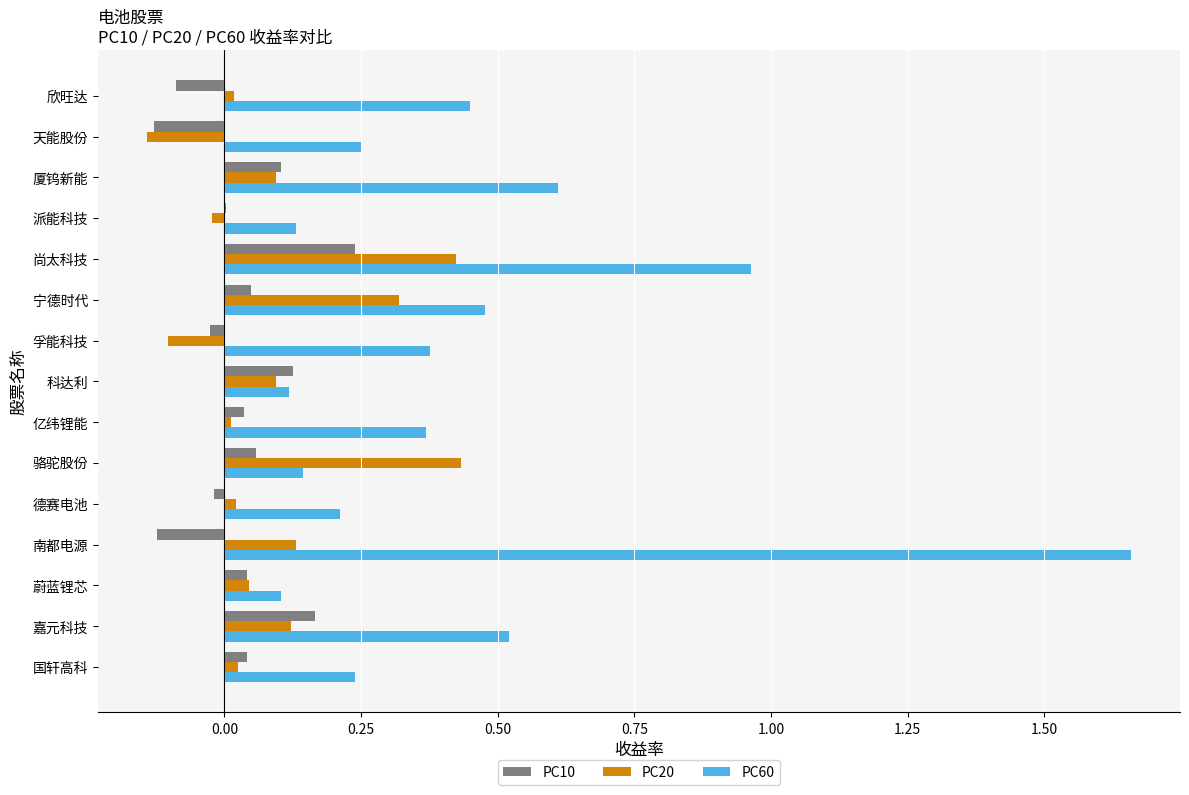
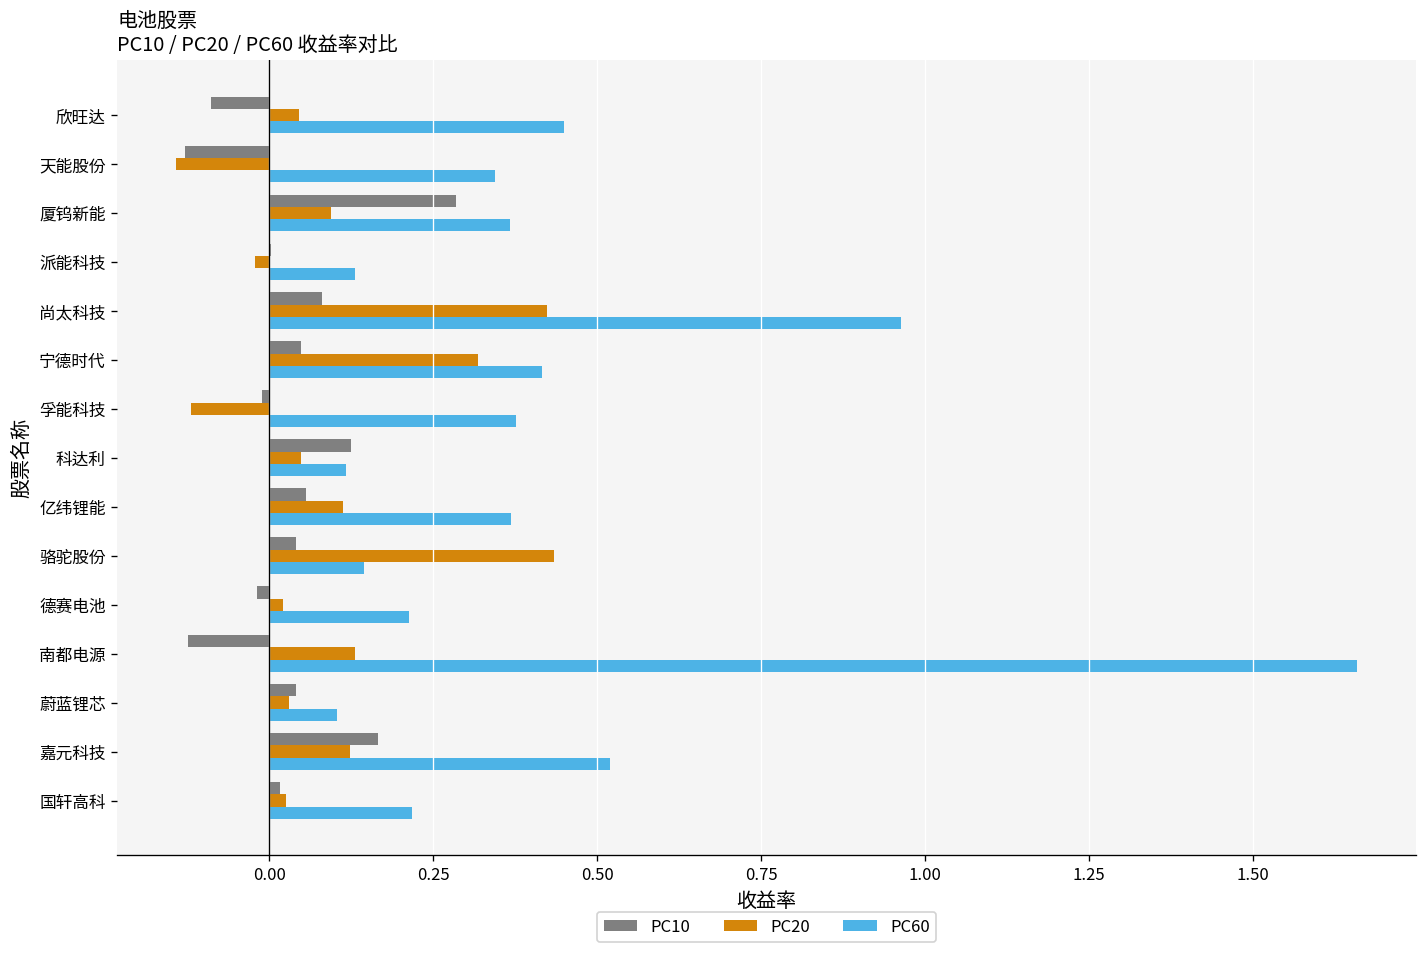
PC20, 欣旺达: 0.02 -> 0.04
PC60, 天能股份: 0.25 -> 0.34
PC10, 厦钨新能: 0.10 -> 0.28
PC60, 厦钨新能: 0.61 -> 0.37
PC10, 尚太科技: 0.24 -> 0.08
PC60, 宁德时代: 0.48 -> 0.42
PC10, 孚能科技: -0.03 -> -0.01
PC20, 孚能科技: -0.10 -> -0.12
PC20, 科达利: 0.09 -> 0.05
PC10, 亿纬锂能: 0.04 -> 0.06
PC20, 亿纬锂能: 0.01 -> 0.11
PC10, 骆驼股份: 0.06 -> 0.04
PC20, 蔚蓝锂芯: 0.04 -> 0.03
PC10, 国轩高科: 0.04 -> 0.02
PC60, 国轩高科: 0.24 -> 0.22
